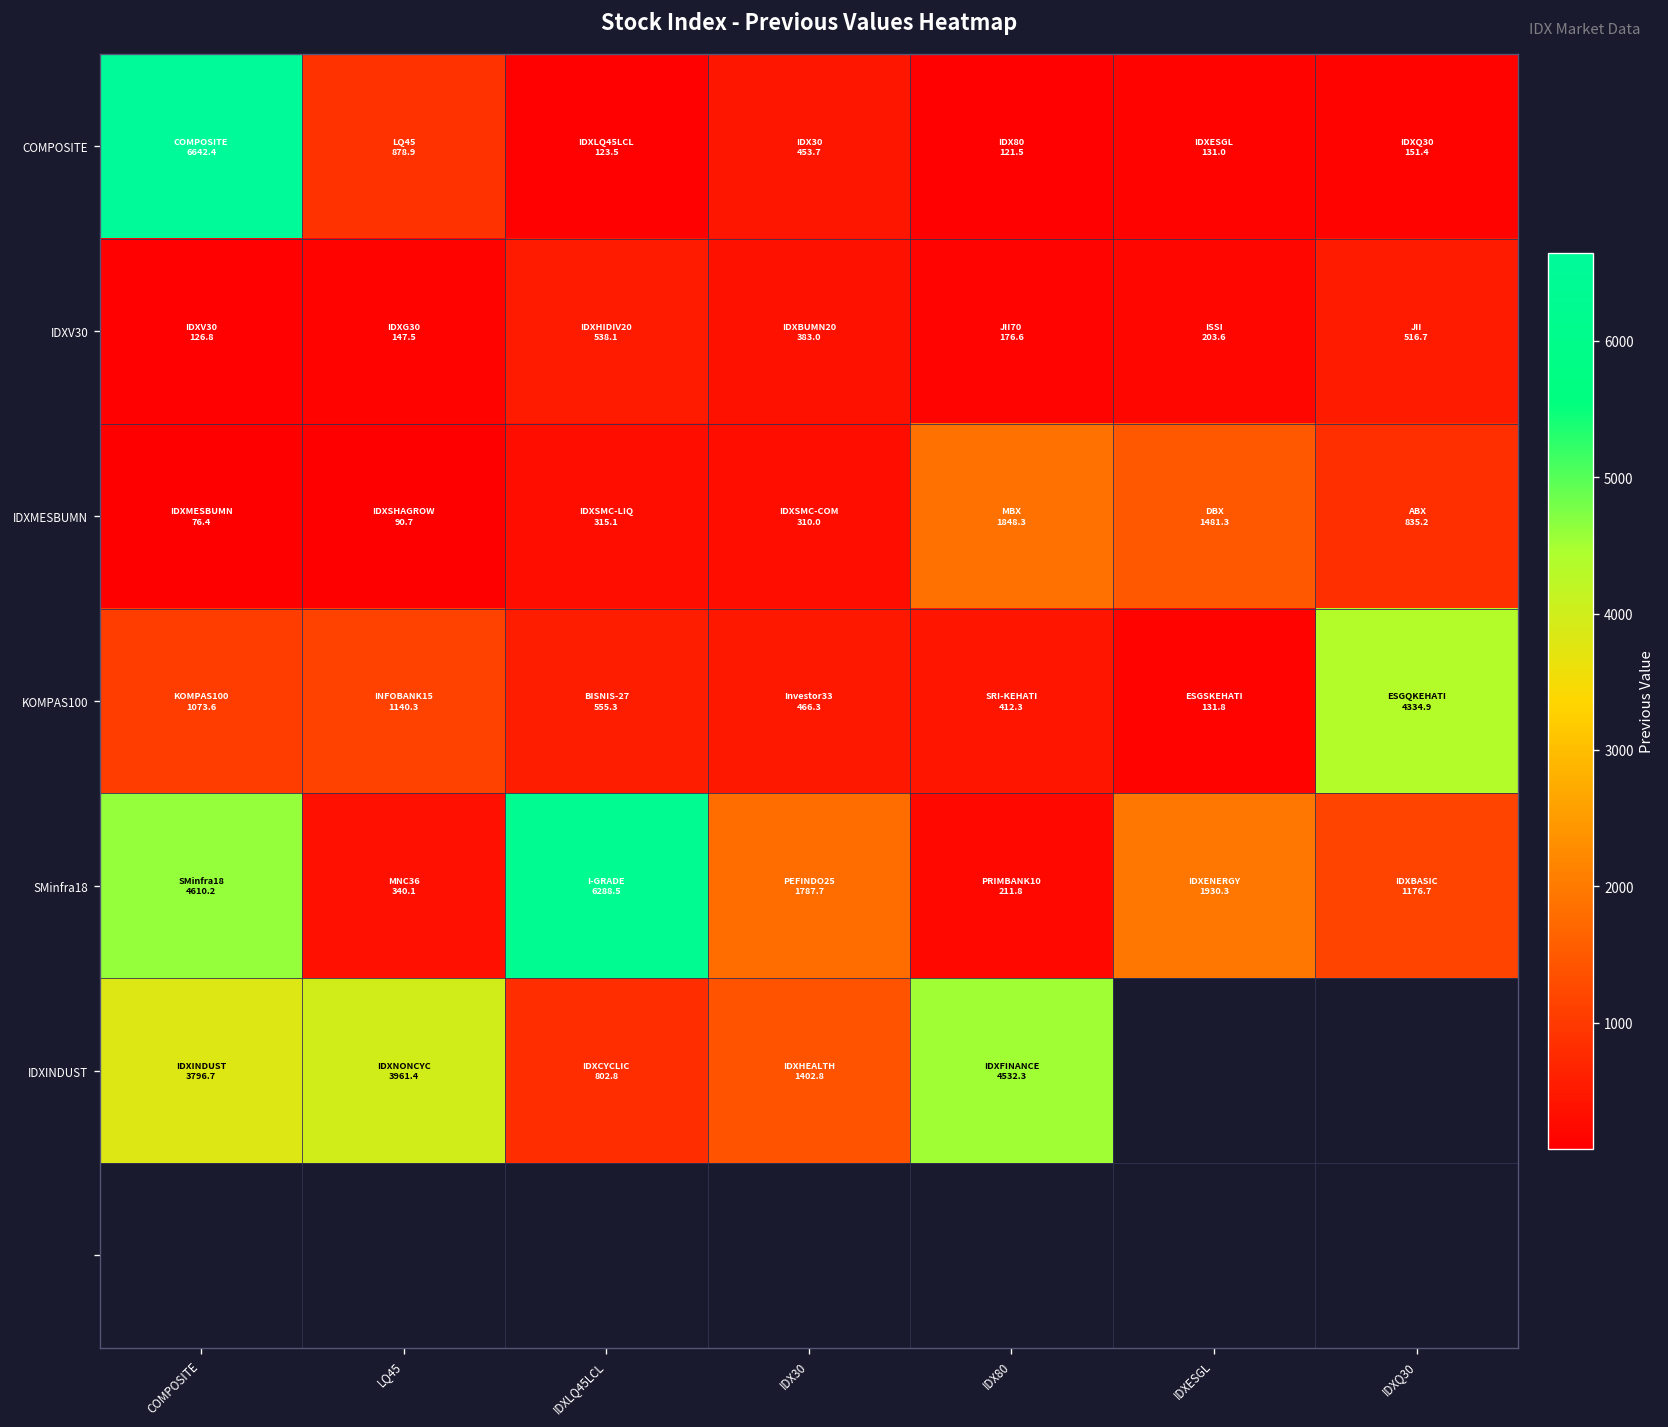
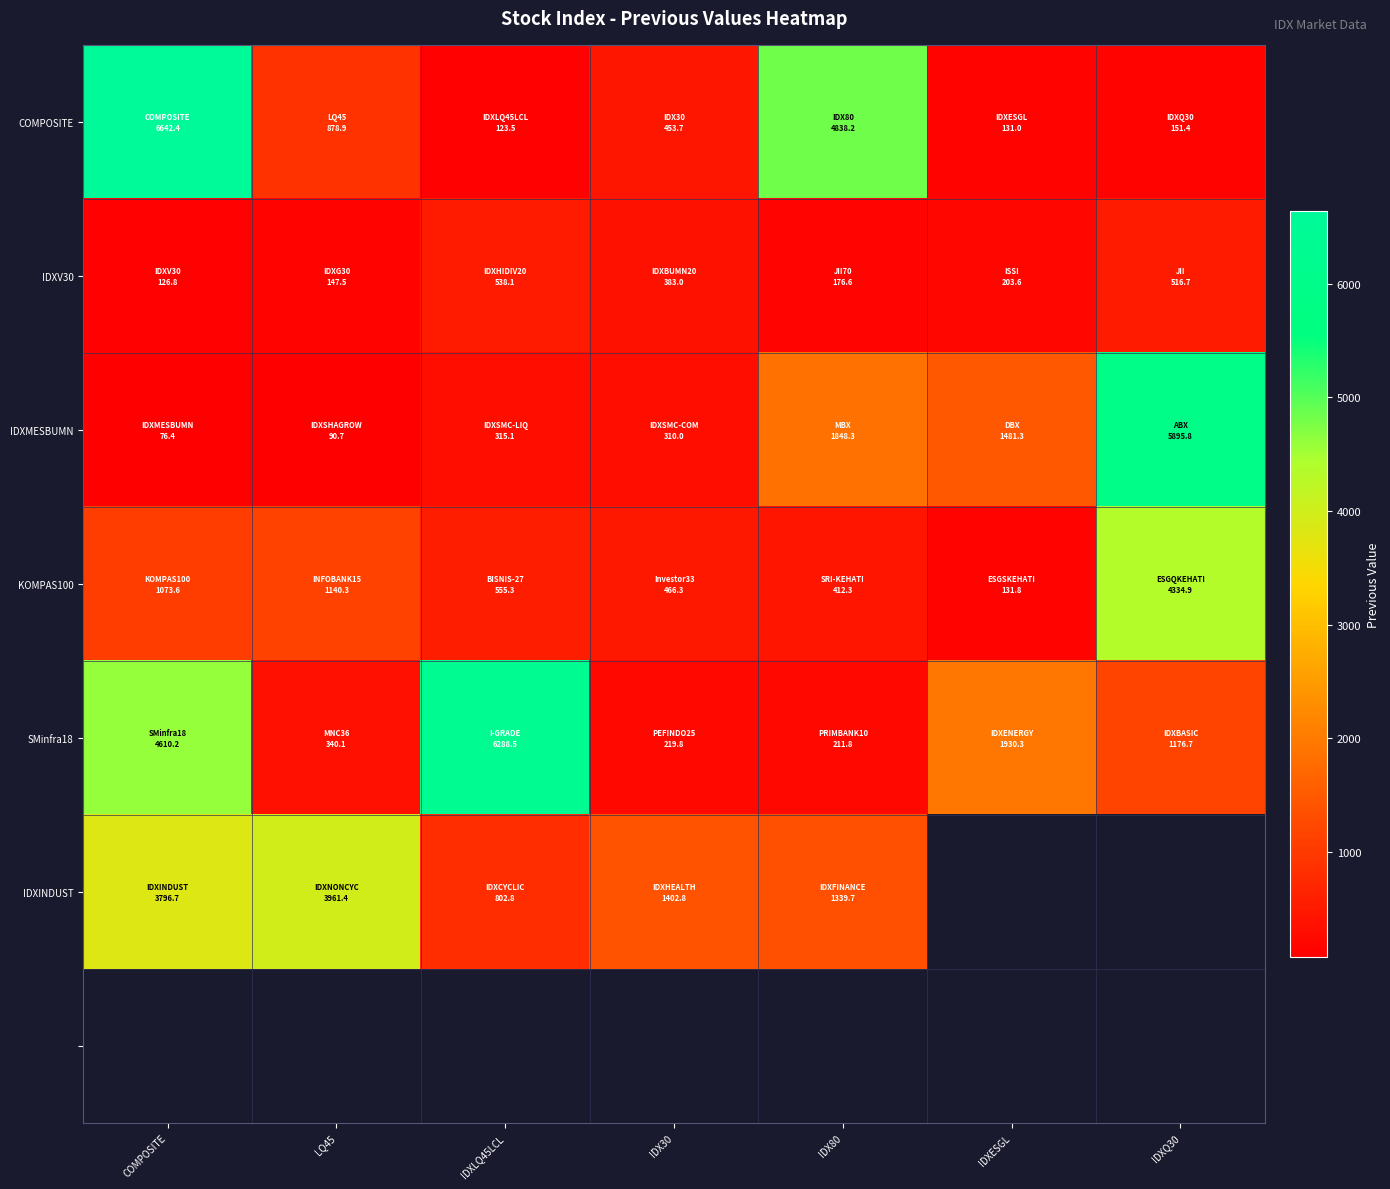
COMPOSITE, IDX80: 121.5 -> 4838.2
IDXMESBUMN, IDXQ30: 835.2 -> 5895.8
SMinfra18, IDX30: 1787.7 -> 219.8
IDXINDUST, IDX80: 4532.3 -> 1339.7
